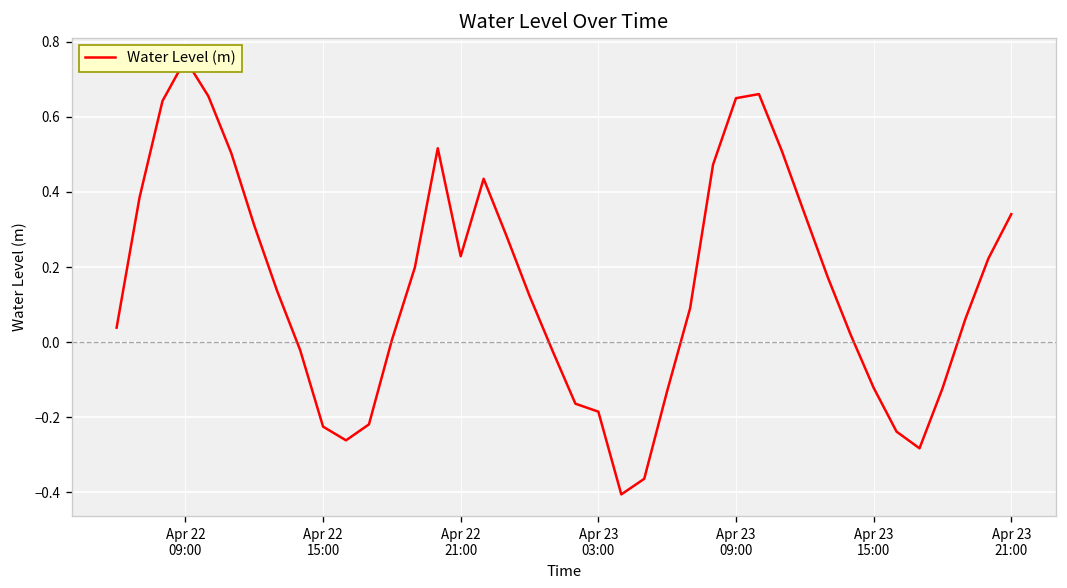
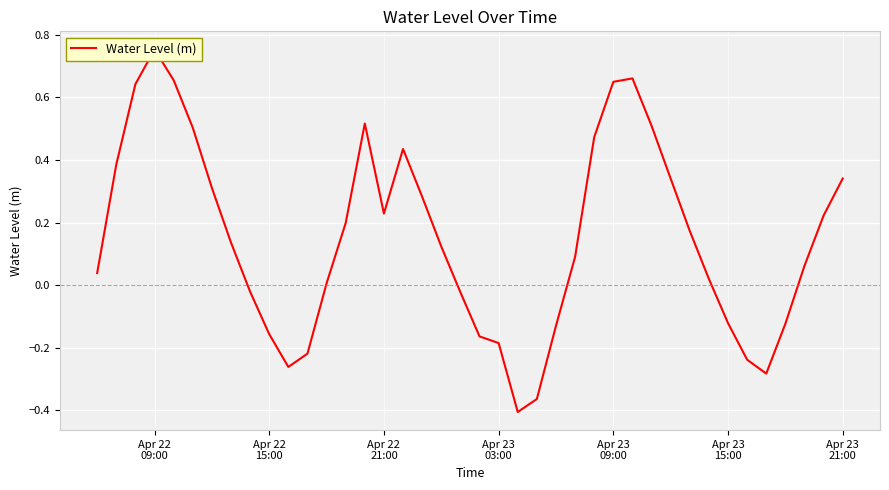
Apr 22 15:00: -0.22 -> -0.16
